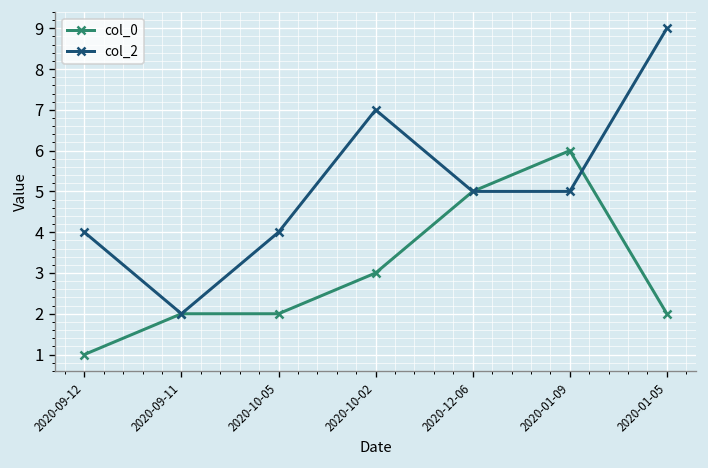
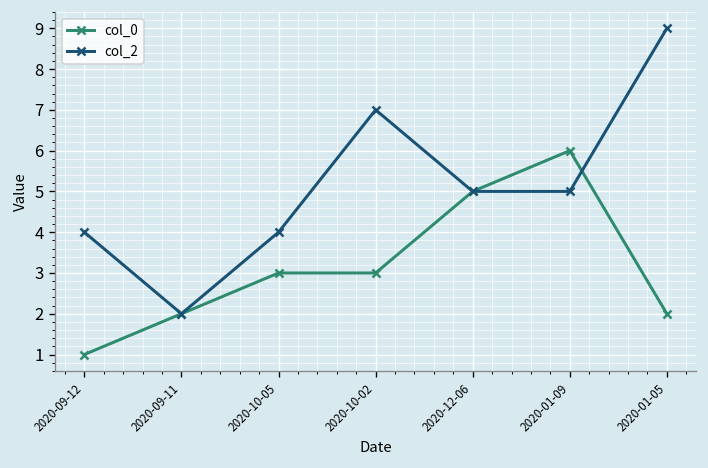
col_0, 2020-10-05: 2 -> 3
